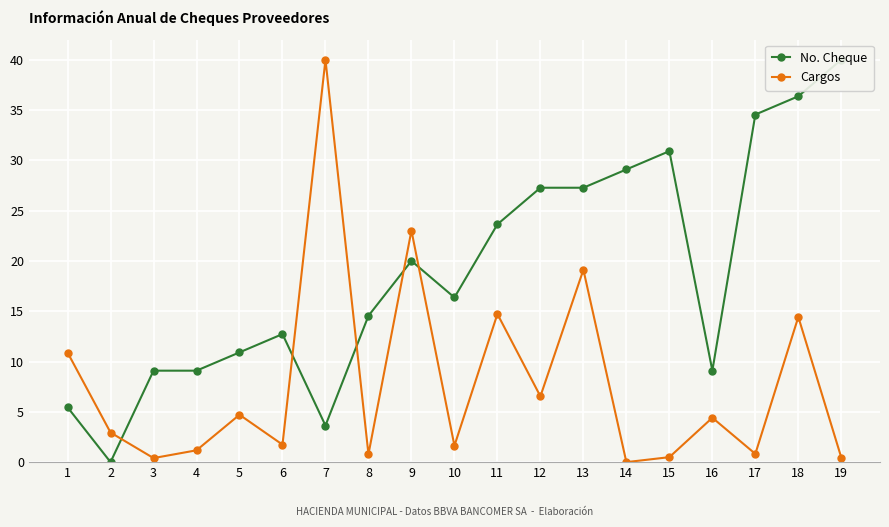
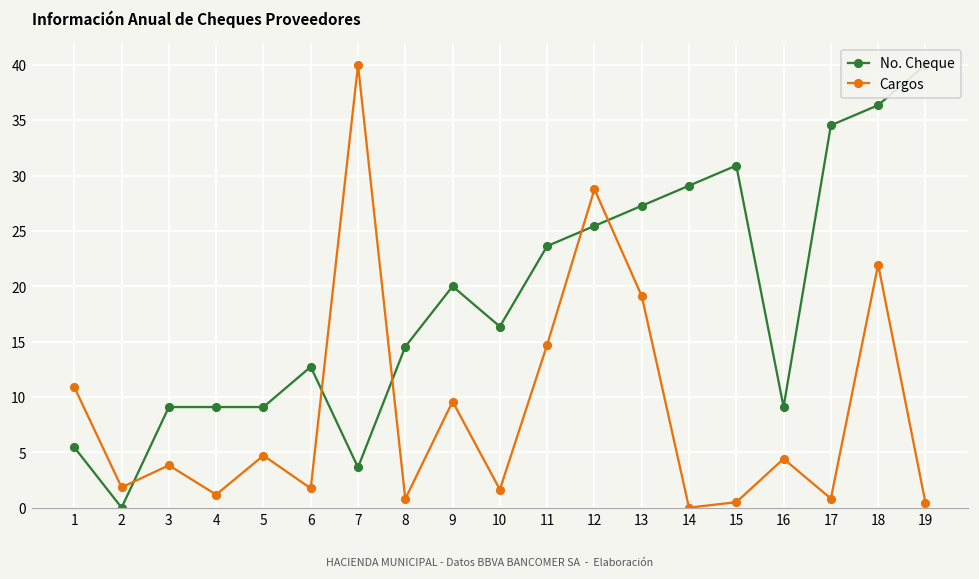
Cargos, 2: 2.9 -> 1.8
Cargos, 3: 0.4 -> 3.8
No. Cheque, 5: 10.9 -> 9.1
Cargos, 9: 23.0 -> 9.6
No. Cheque, 12: 27.3 -> 25.5
Cargos, 12: 6.5 -> 28.8
Cargos, 18: 14.4 -> 22.0
